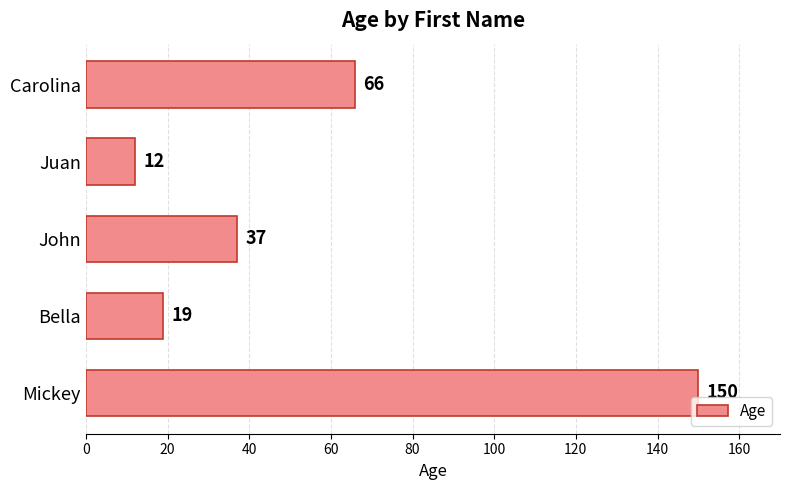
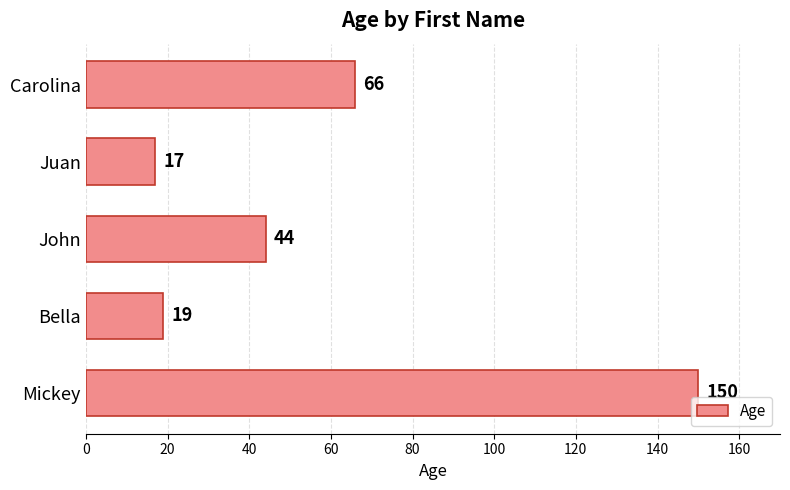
Juan: 12 -> 17
John: 37 -> 44
